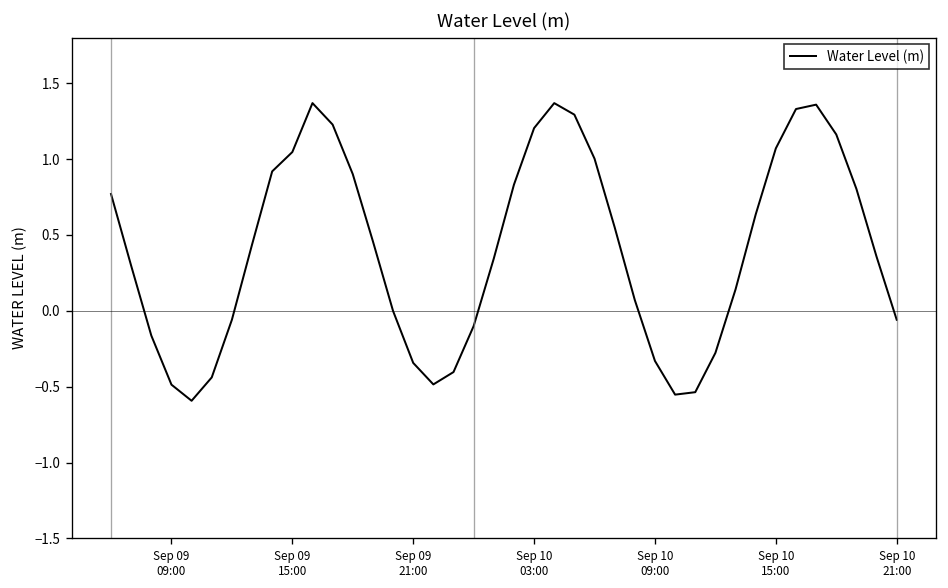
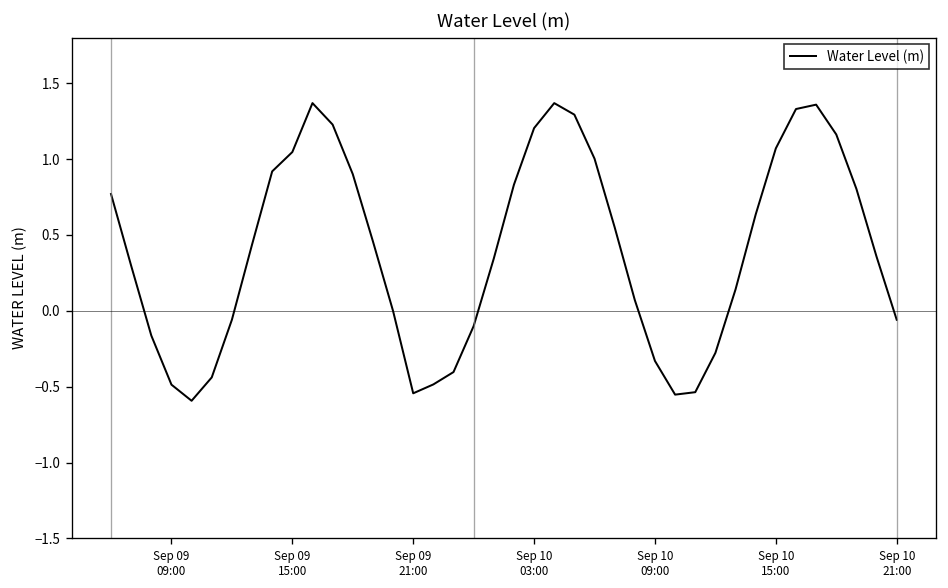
Sep 09 21:00: -0.34 -> -0.54
